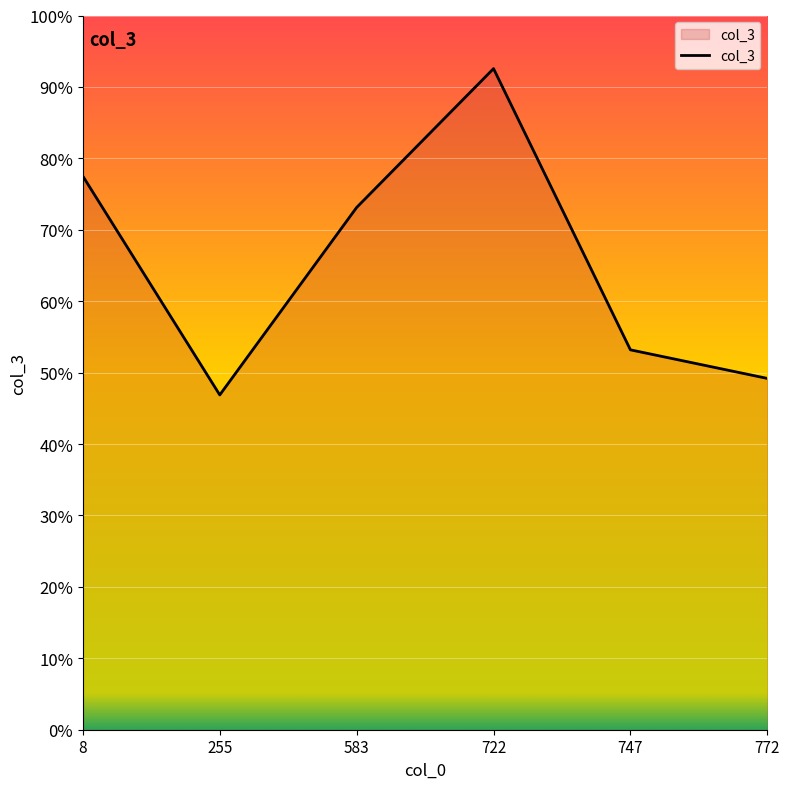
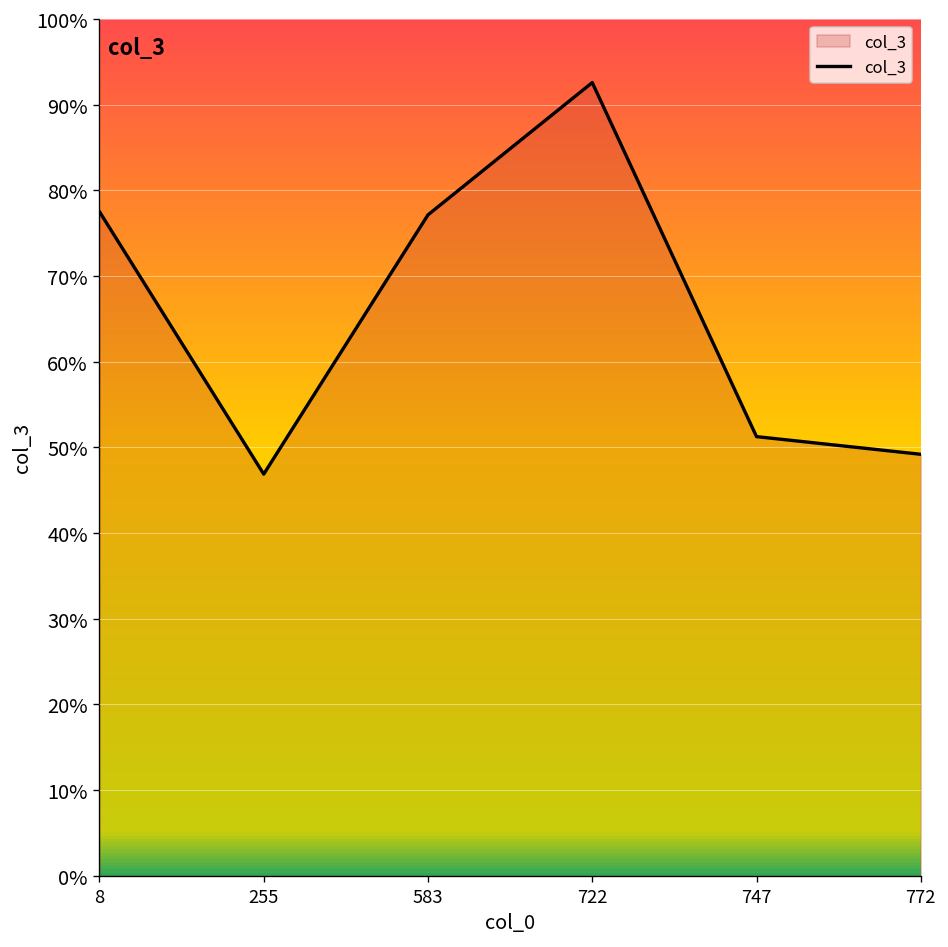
583: 73% -> 77%
747: 53% -> 51%
